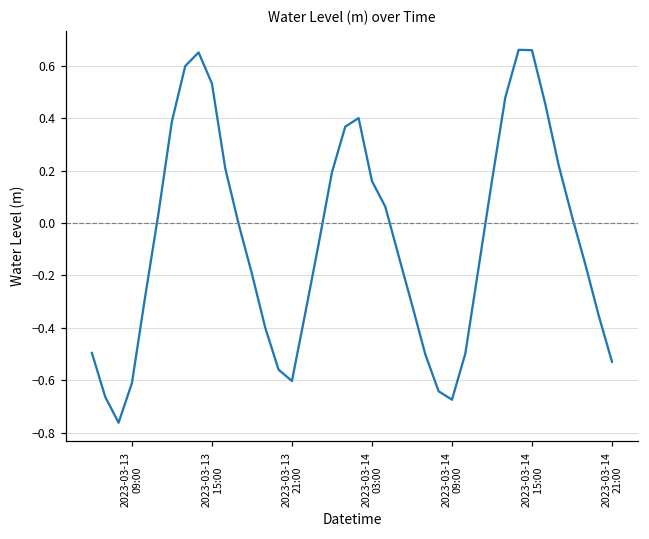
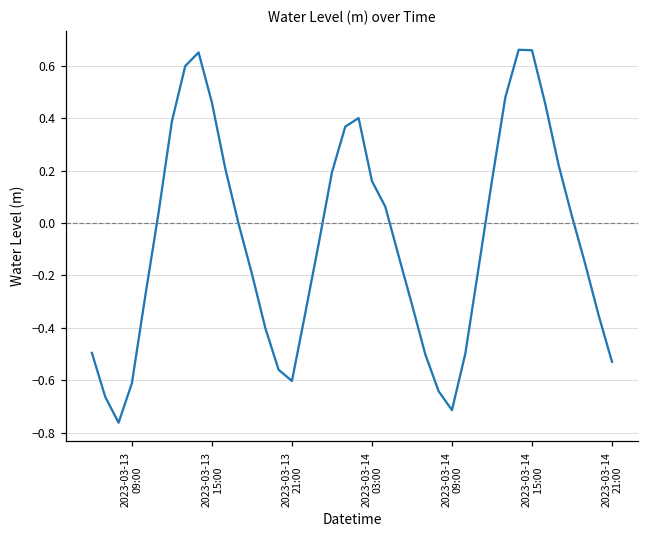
2023-03-13 15:00: 0.53 -> 0.46
2023-03-14 09:00: -0.67 -> -0.71
